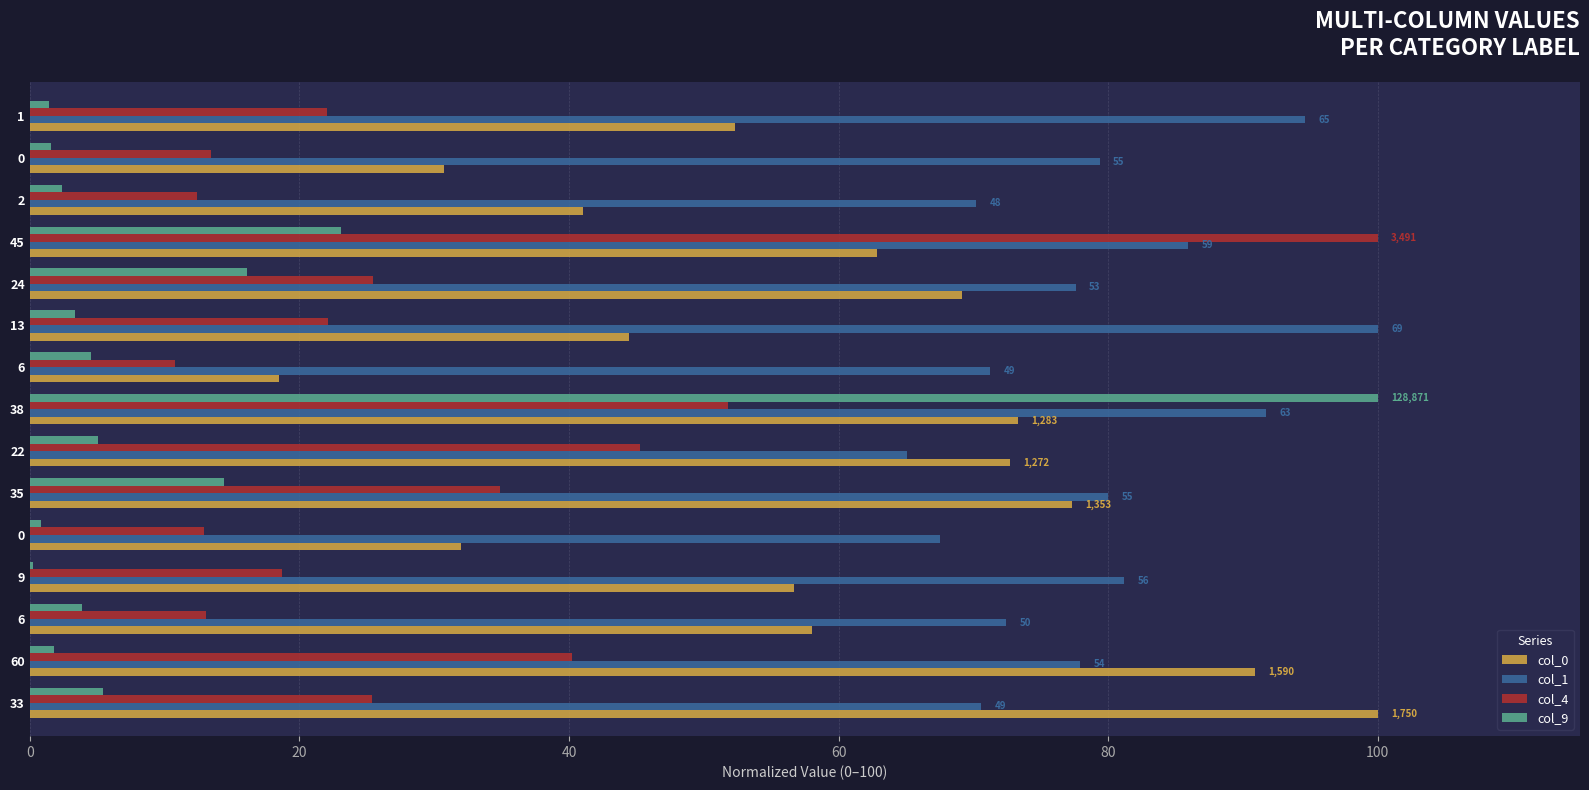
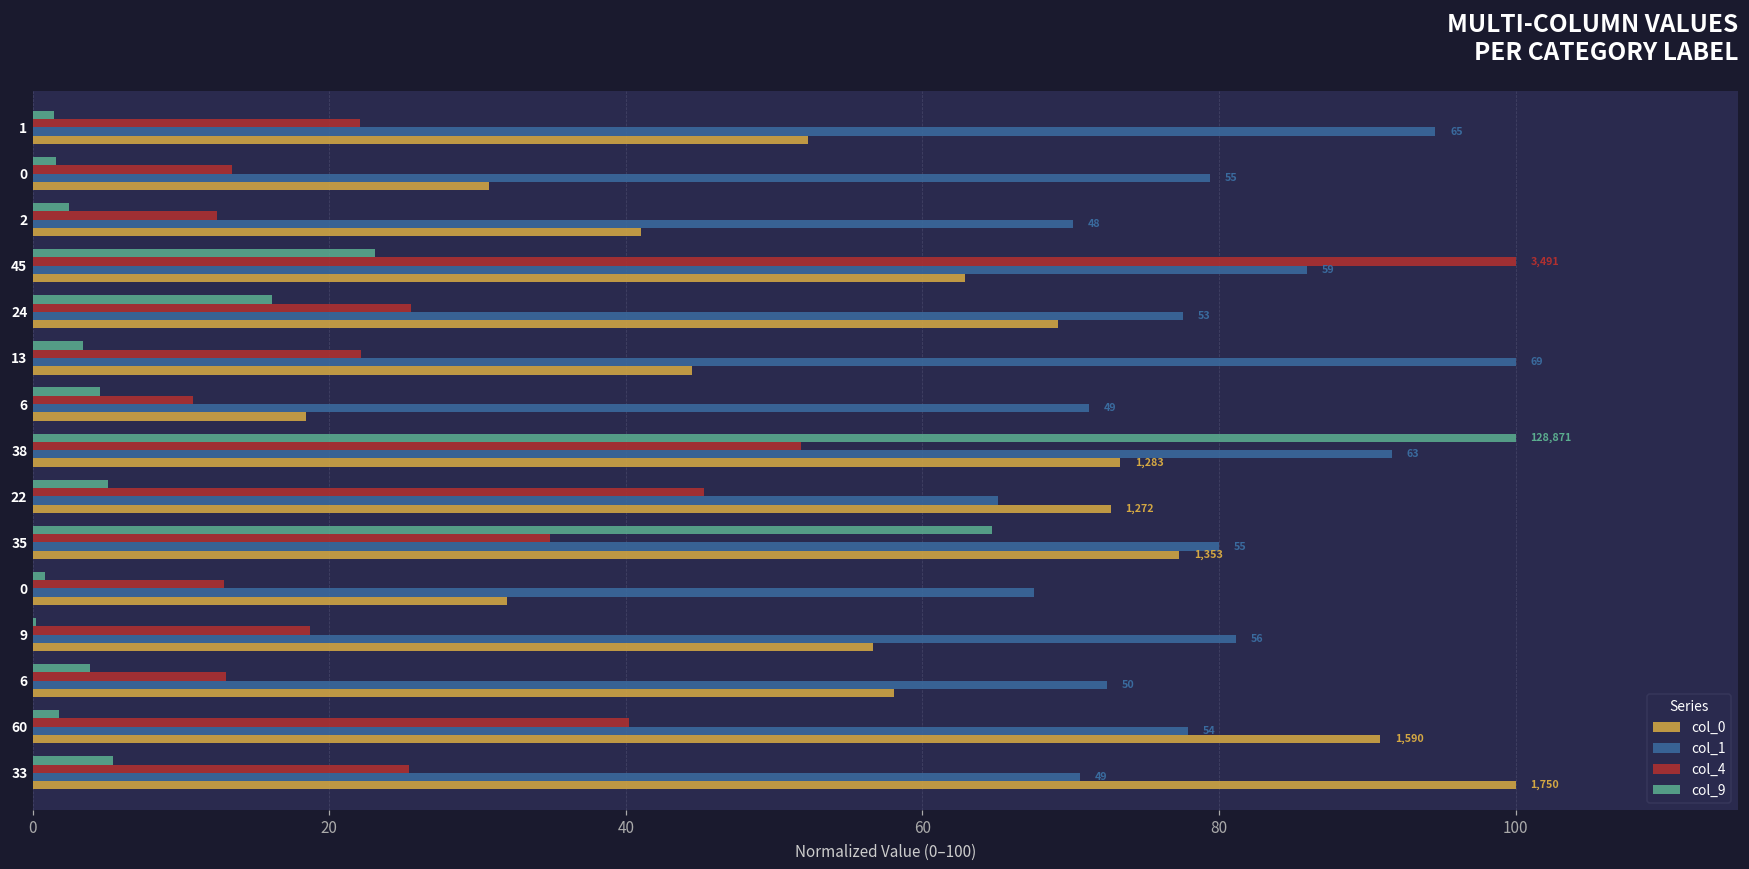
col_9, 35: 14.4 -> 64.7
